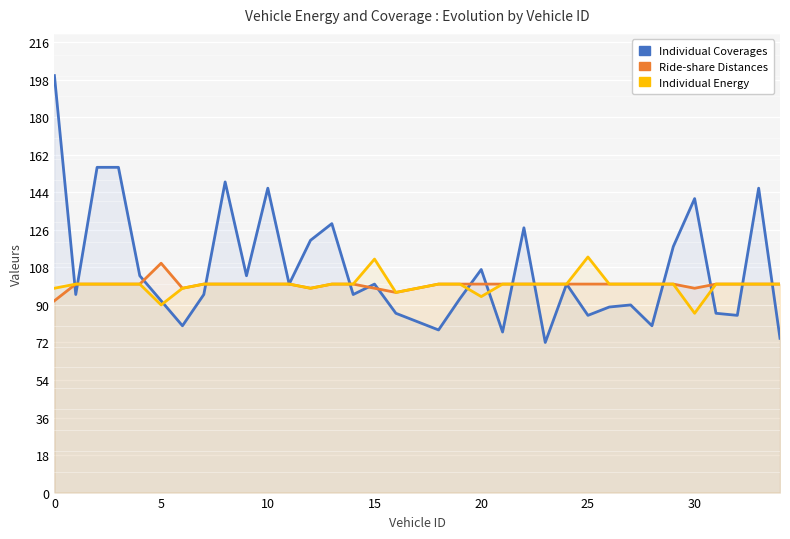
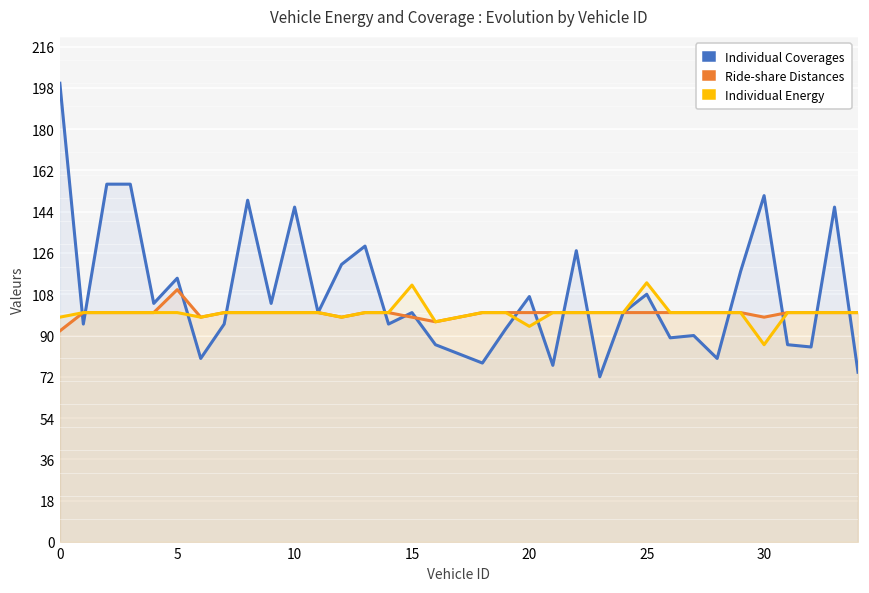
Individual Coverages, 5: 92 -> 115
Individual Energy, 5: 90 -> 100
Individual Coverages, 25: 85 -> 108
Individual Coverages, 30: 141 -> 151
